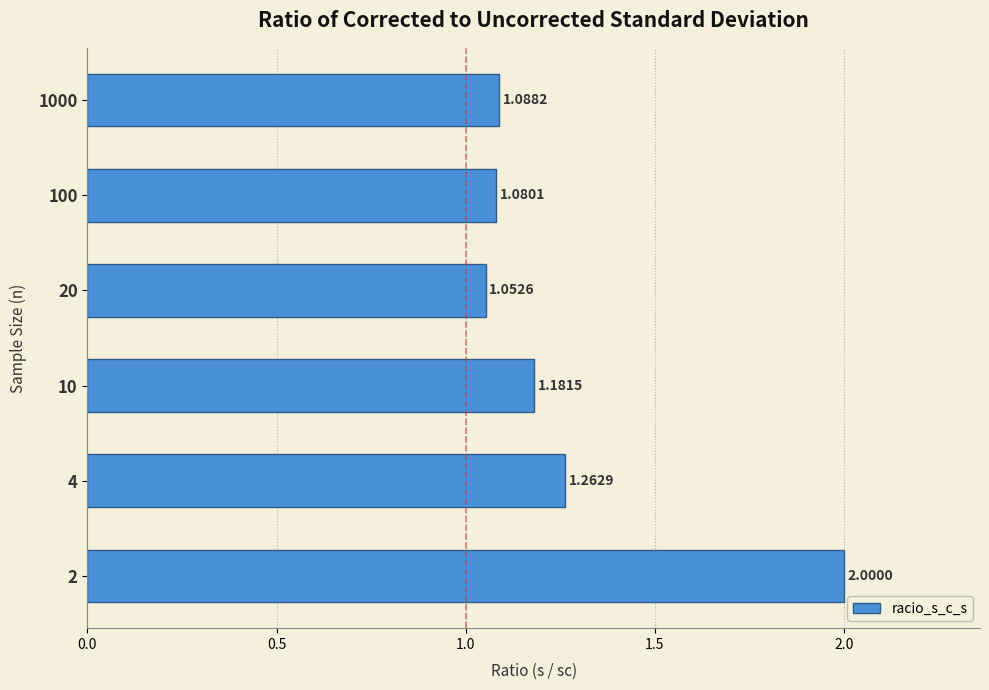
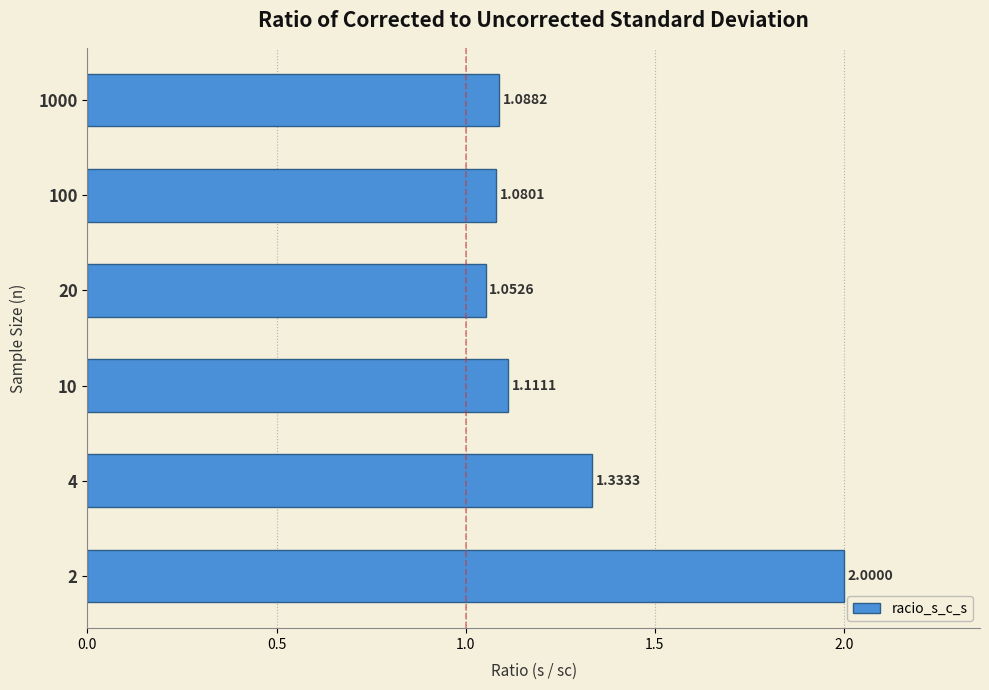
10: 1.1815 -> 1.1111
4: 1.2629 -> 1.3333
